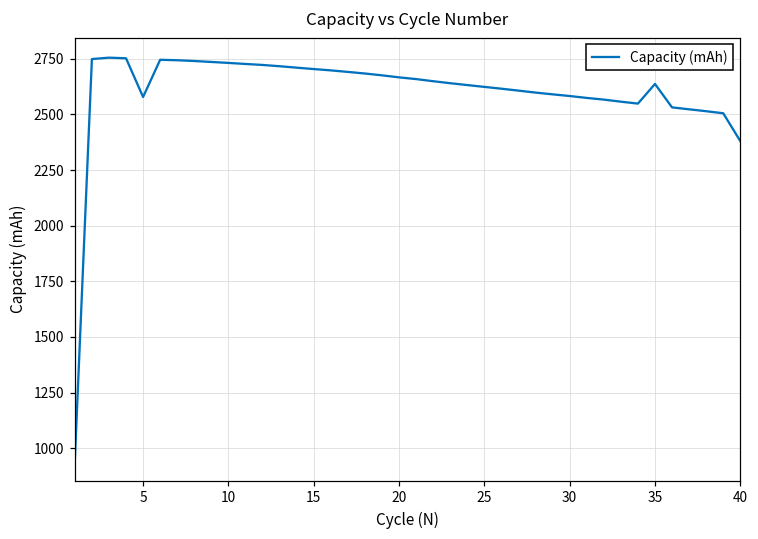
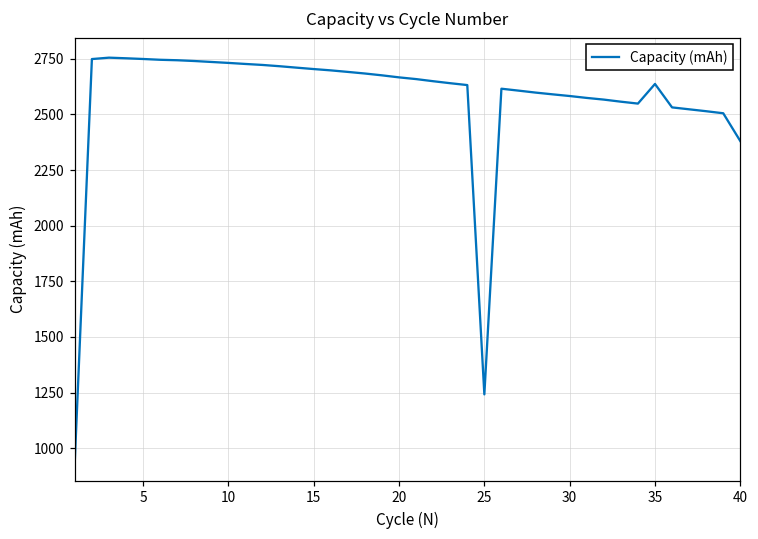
5: 2580 -> 2750
25: 2620 -> 1240
